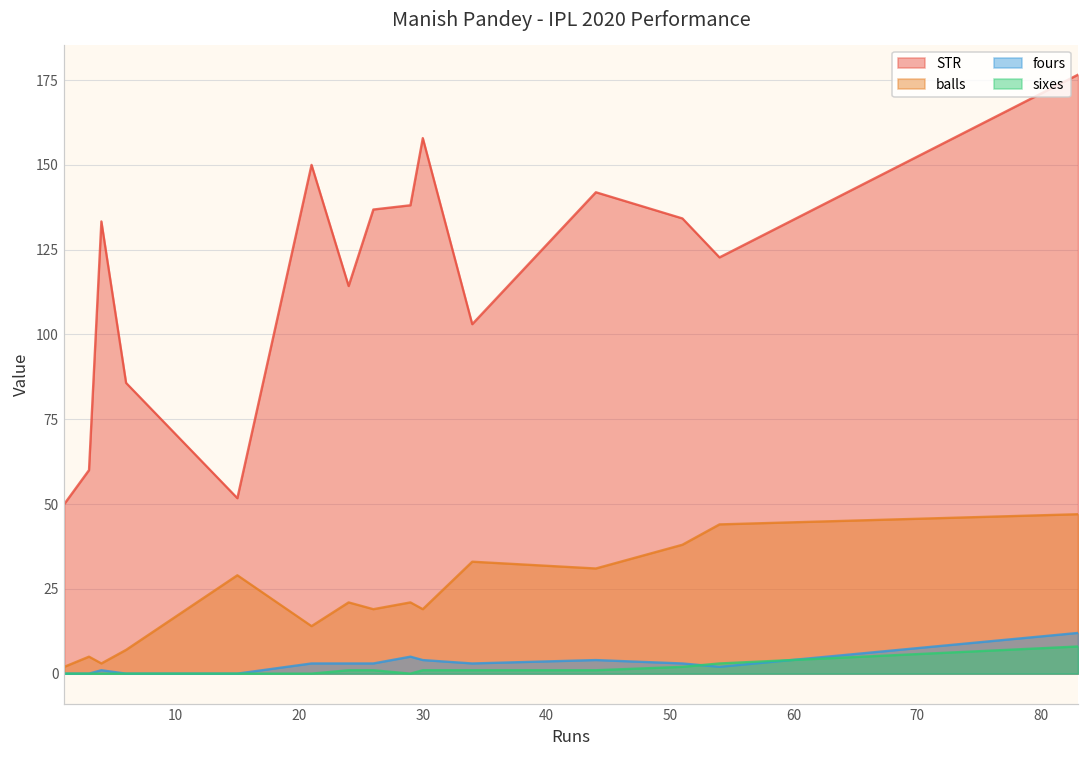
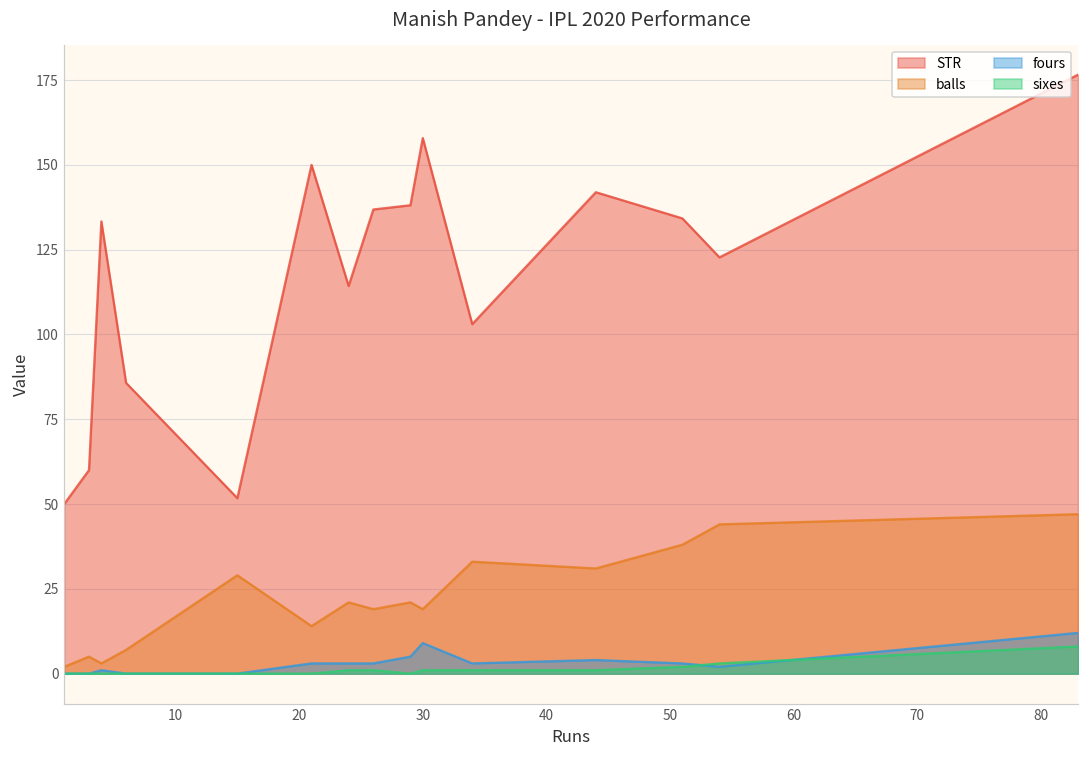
fours, 30: 4 -> 9
